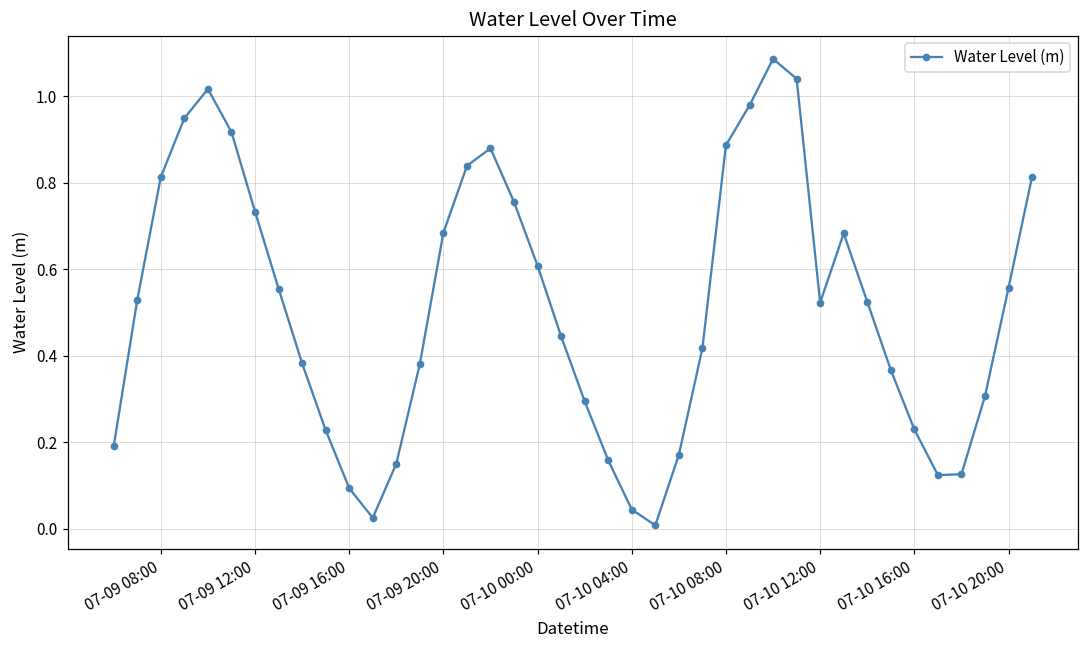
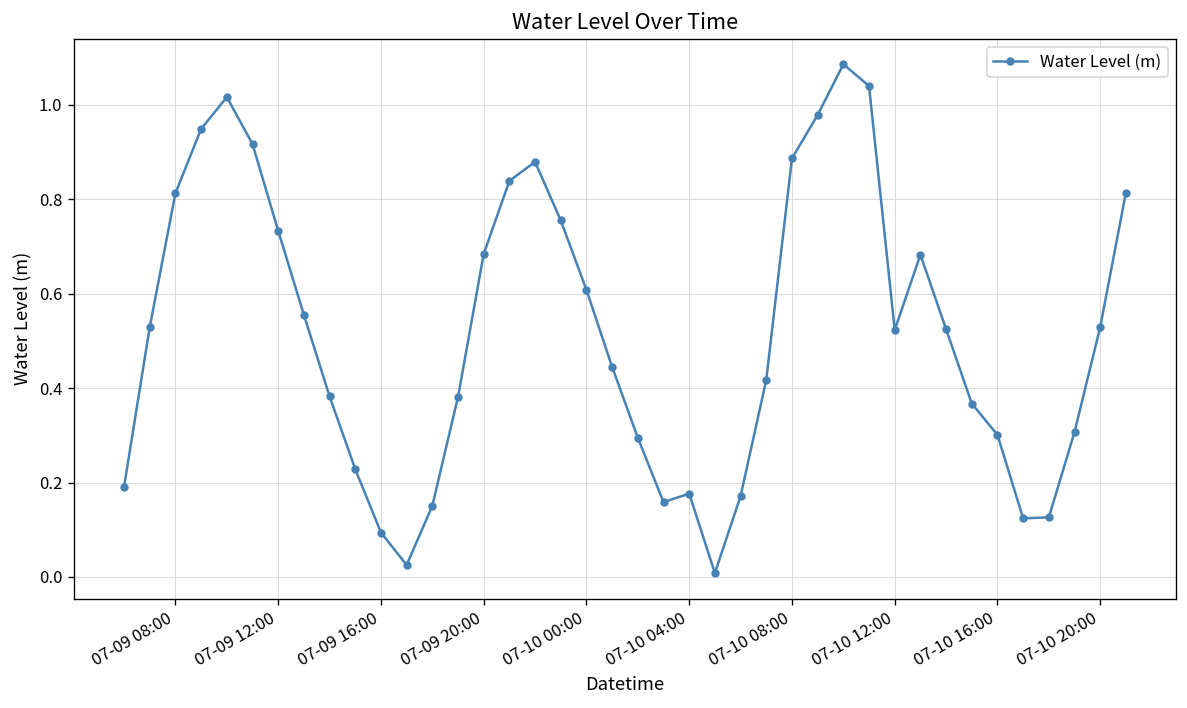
07-10 04:00: 0.04 -> 0.18
07-10 16:00: 0.23 -> 0.30
07-10 20:00: 0.56 -> 0.53
